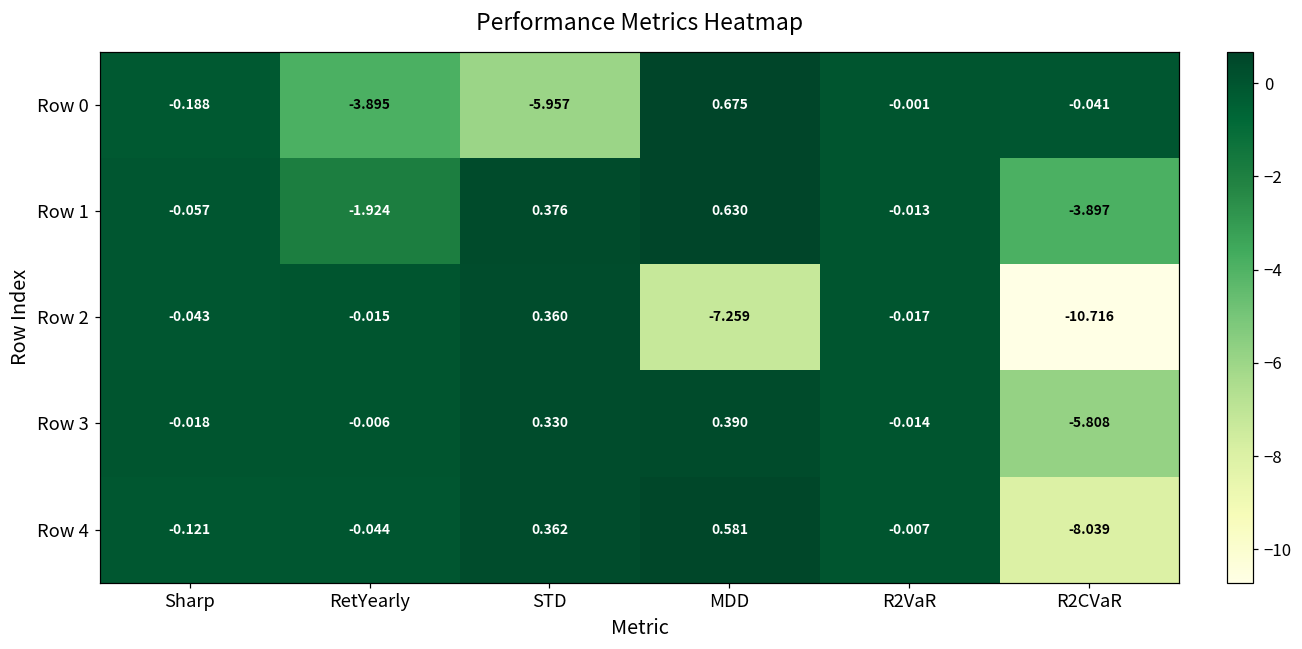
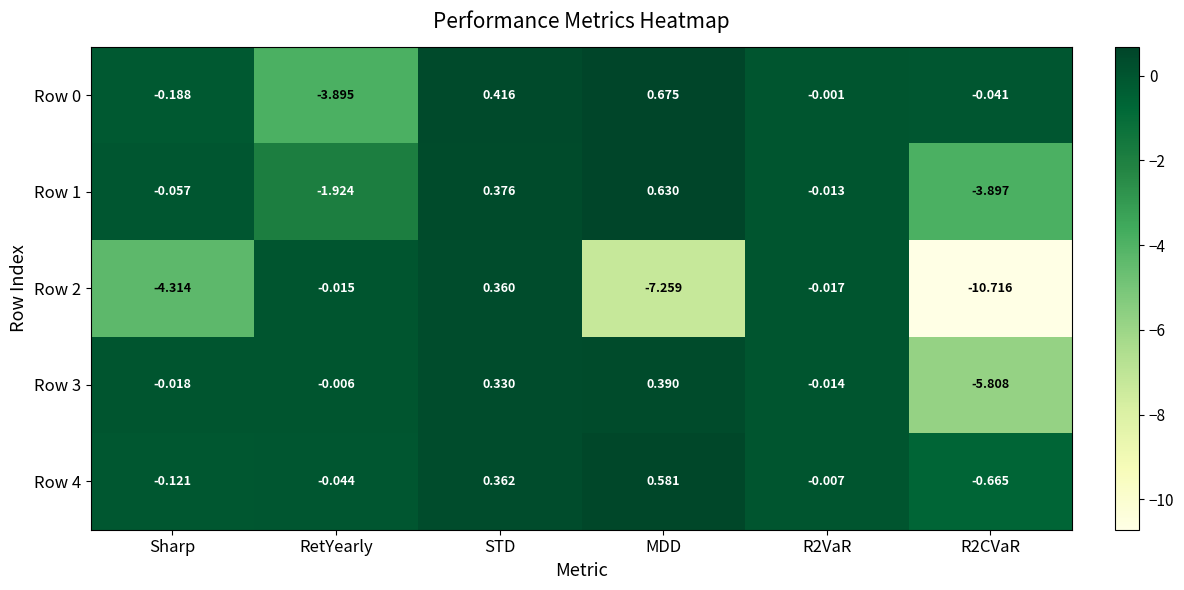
Row 0, STD: -5.957 -> 0.416
Row 2, Sharp: -0.043 -> -4.314
Row 4, R2CVaR: -8.039 -> -0.665
